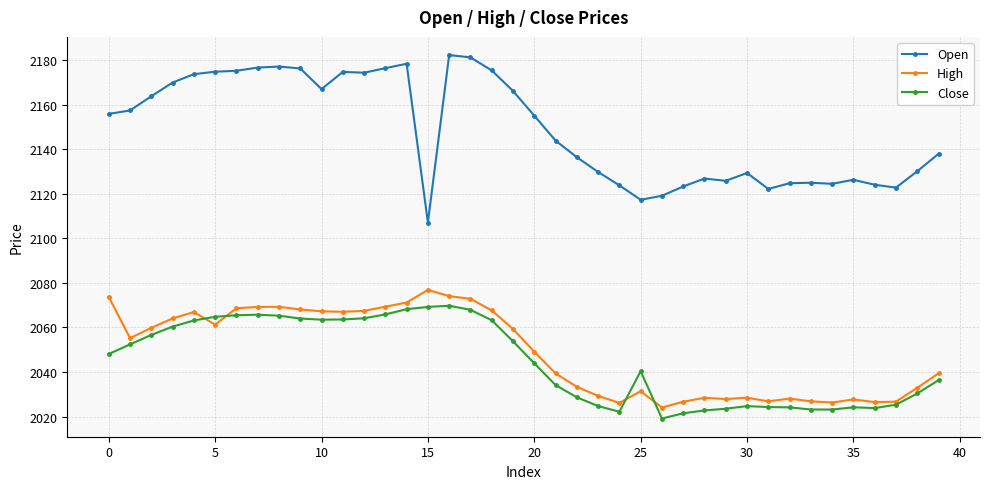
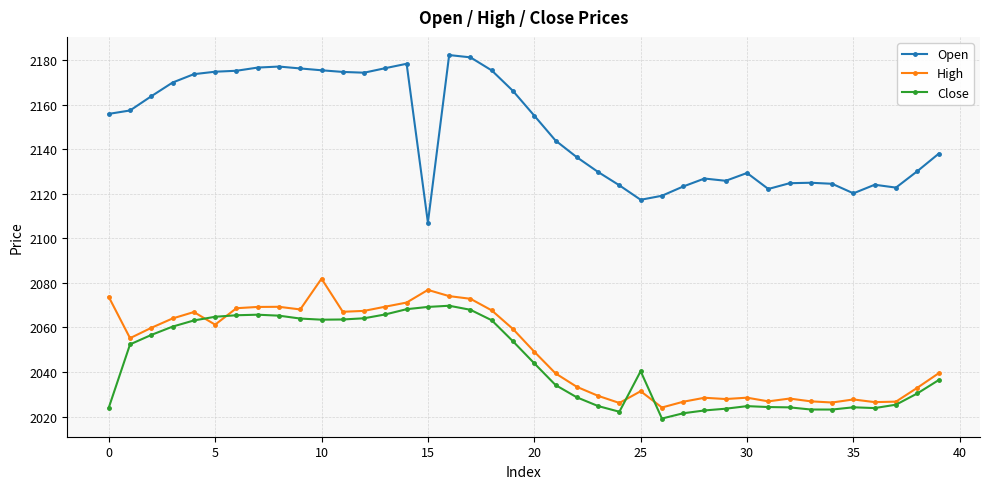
Close, 0: 2048 -> 2024
Open, 10: 2167 -> 2175
High, 10: 2067 -> 2082
Open, 35: 2126 -> 2120
